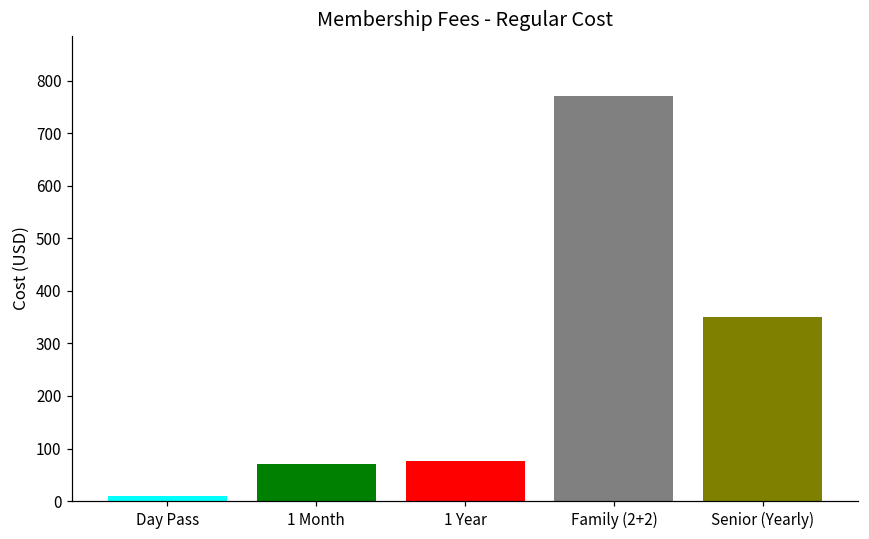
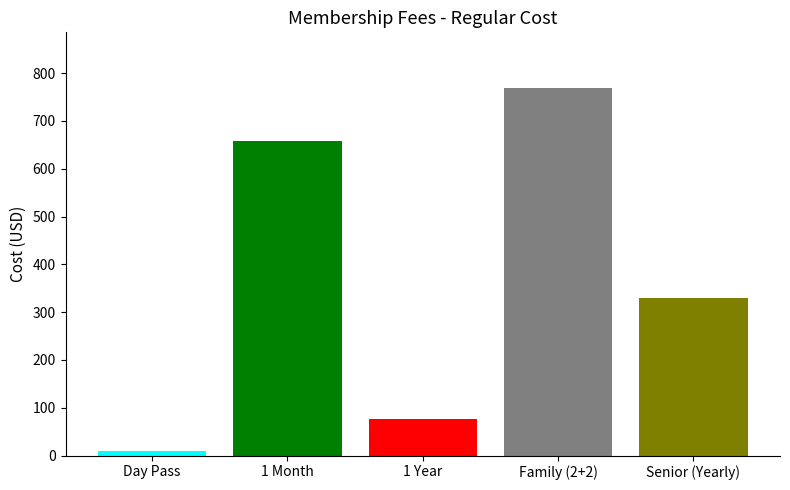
1 Month: 70 -> 660
Senior (Yearly): 350 -> 330
